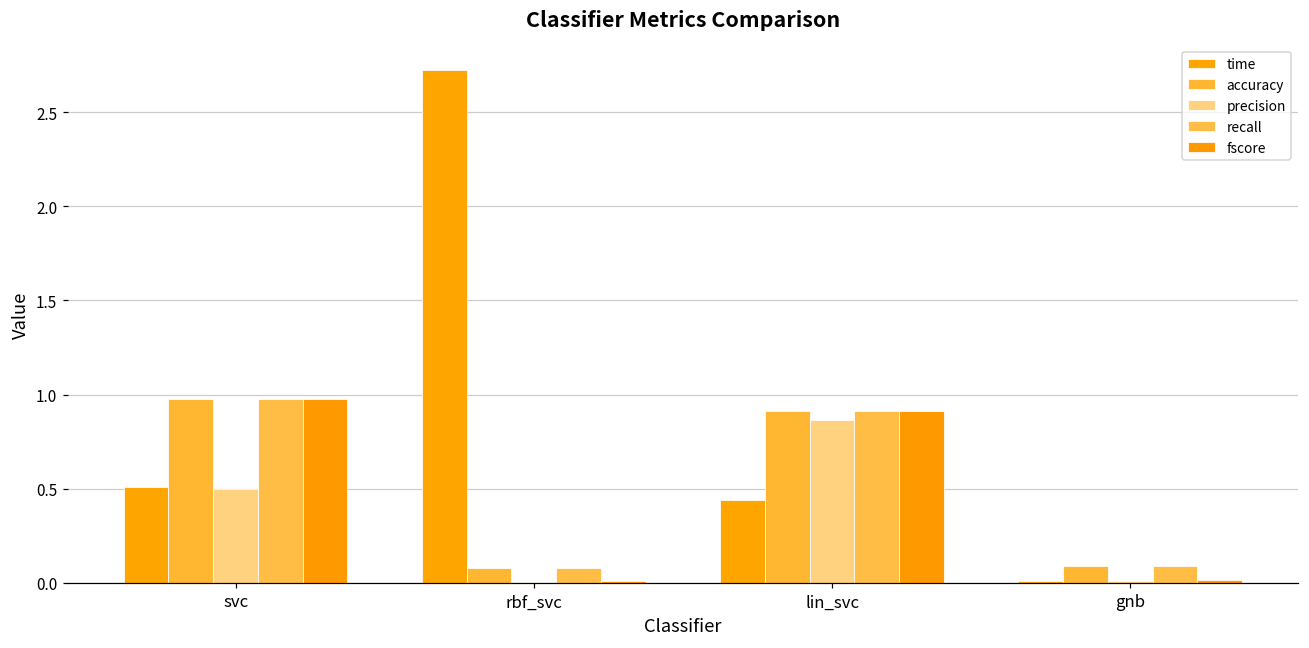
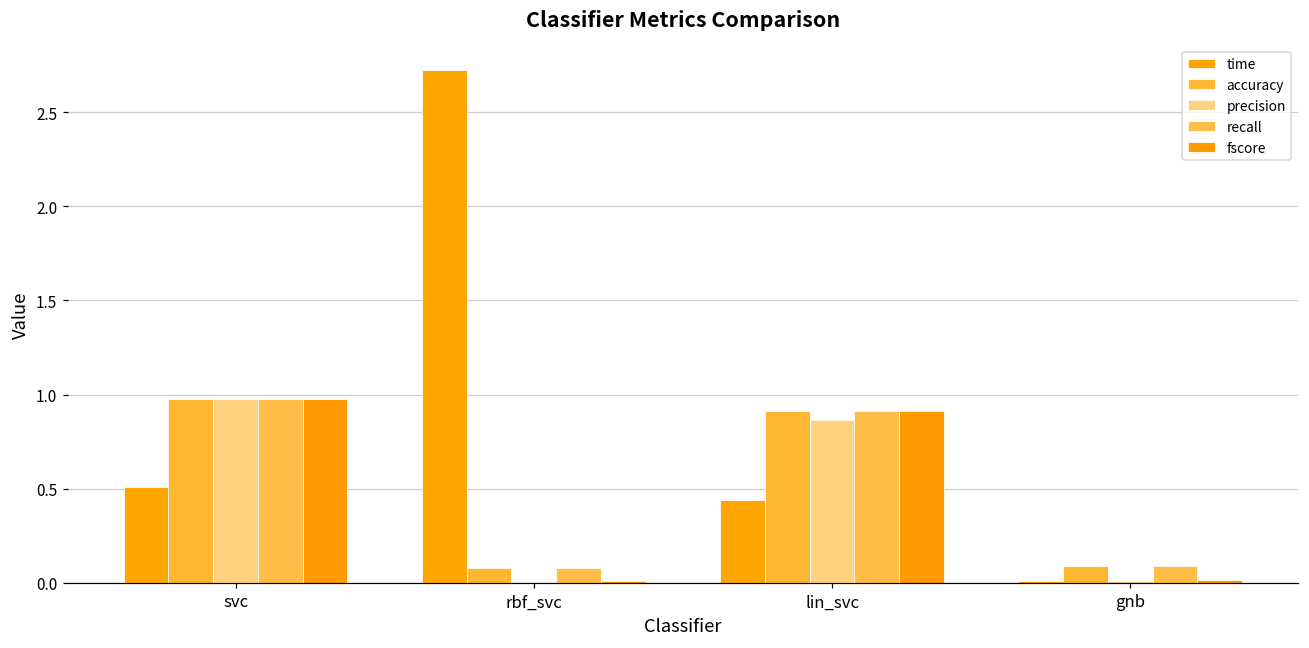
precision, svc: 0.50 -> 0.98
